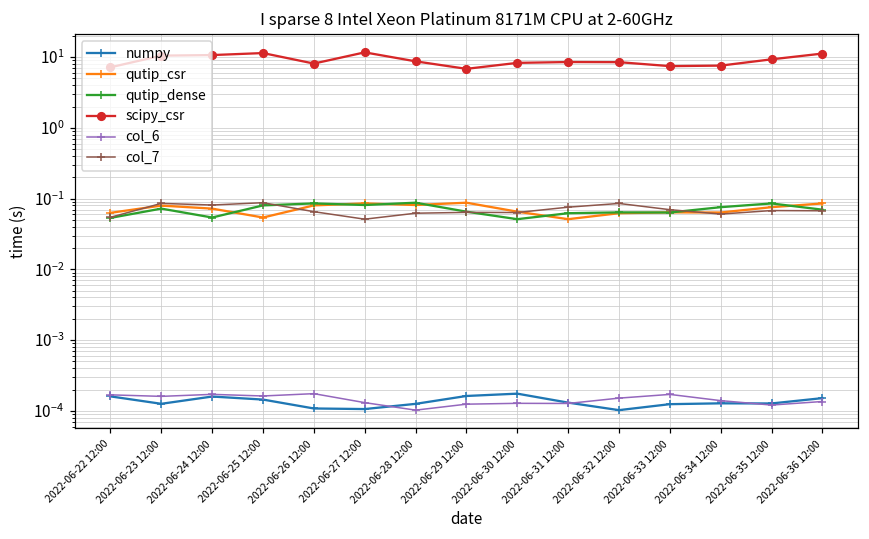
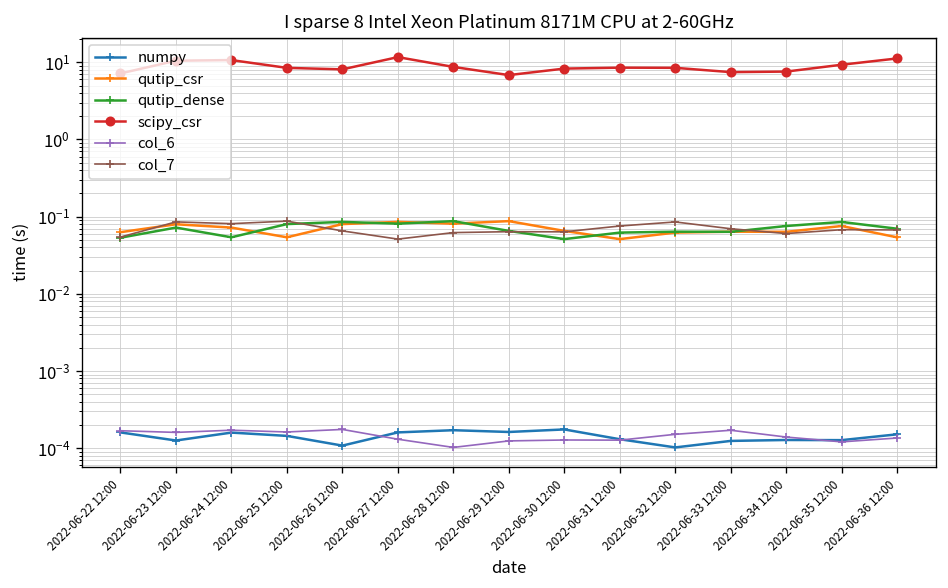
scipy_csr, 2022-06-25 12:00: 11 -> 8
numpy, 2022-06-27 12:00: 0.00011 -> 0.00016
numpy, 2022-06-28 12:00: 0.00013 -> 0.00017
qutip_csr, 2022-06-36 12:00: 0.09 -> 0.05
